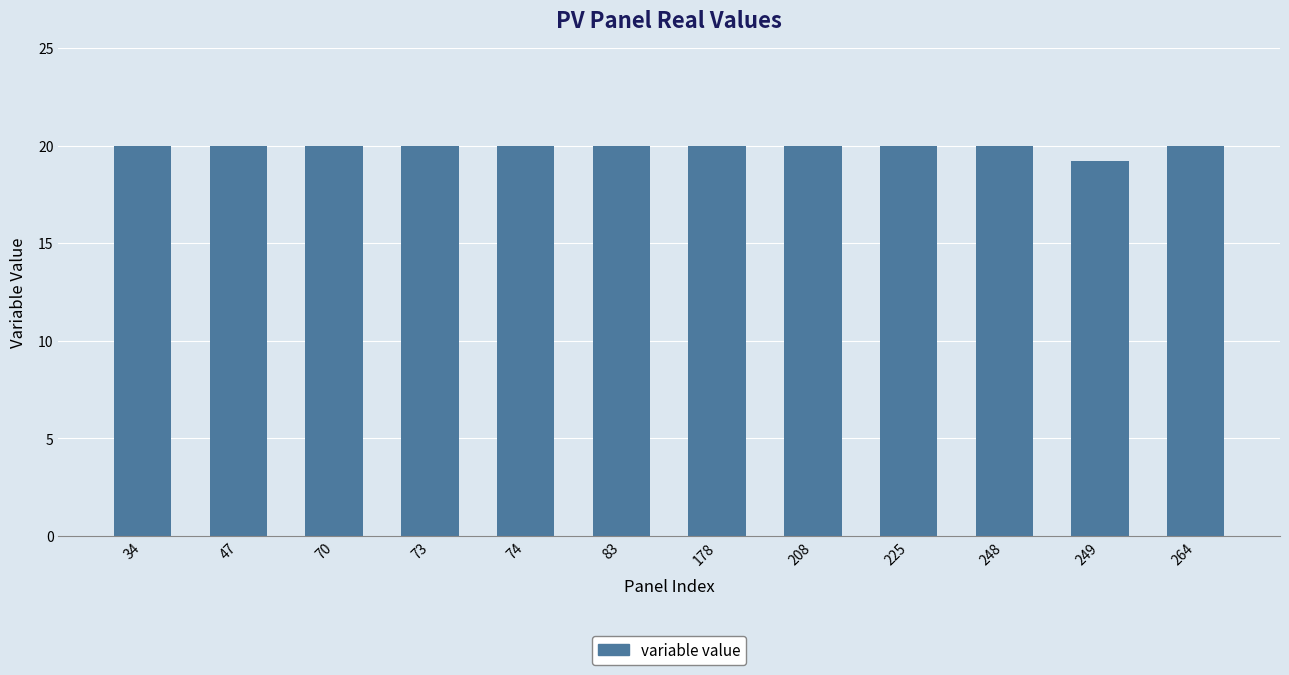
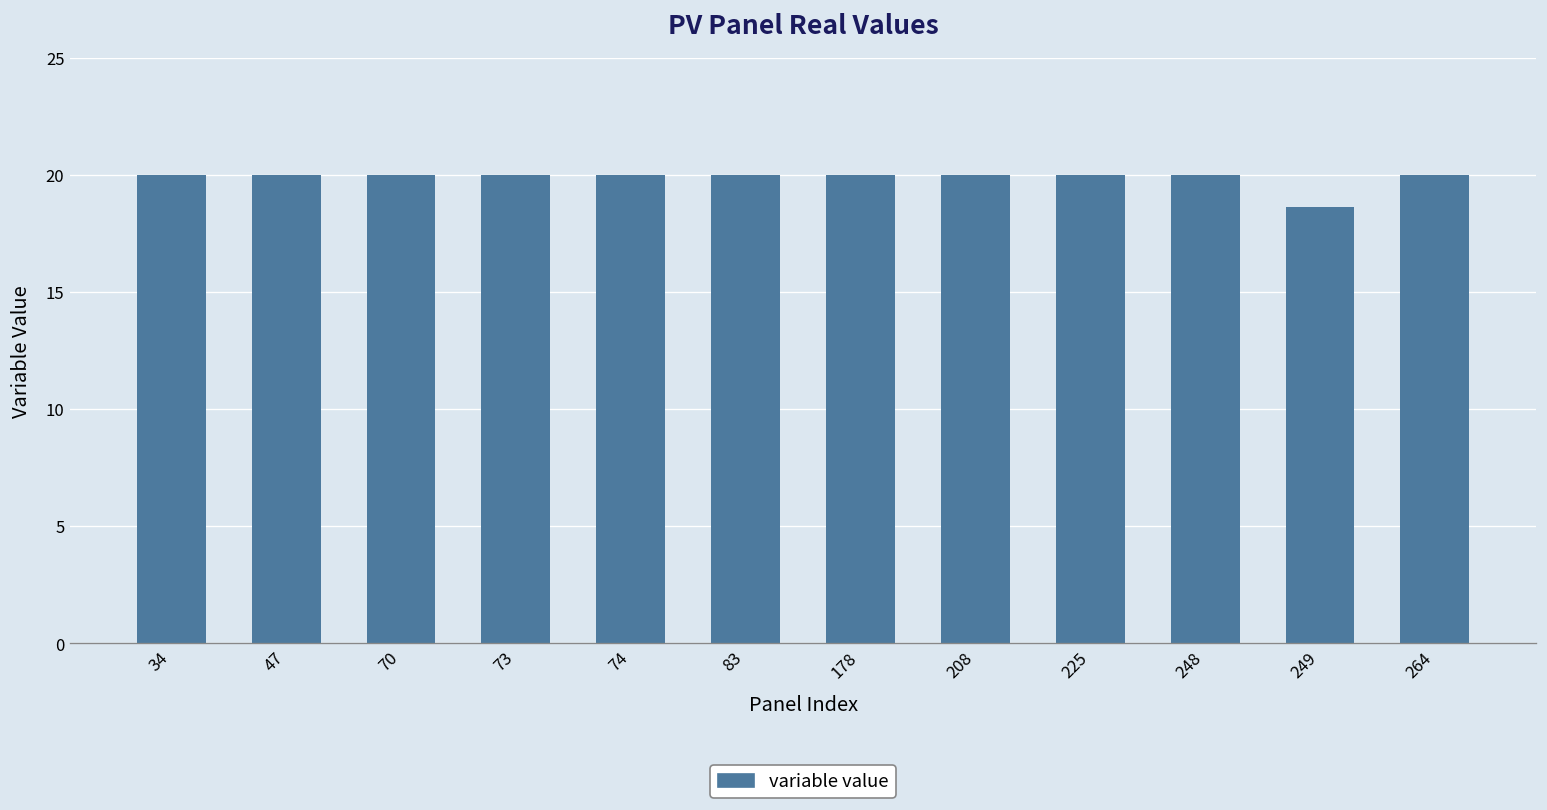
249: 19.2 -> 18.6
